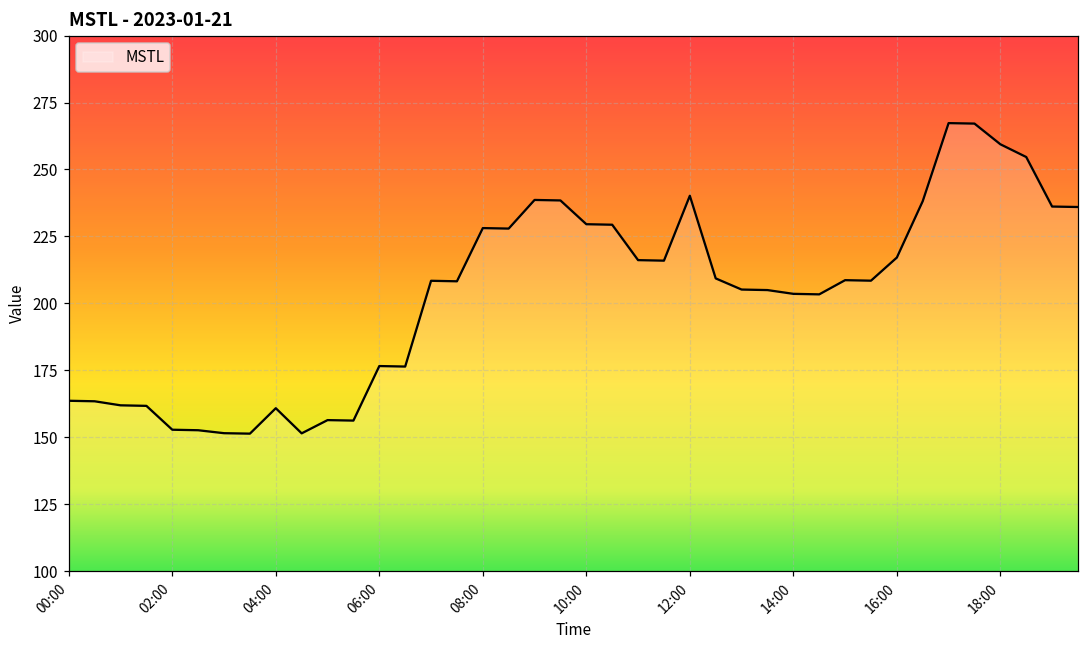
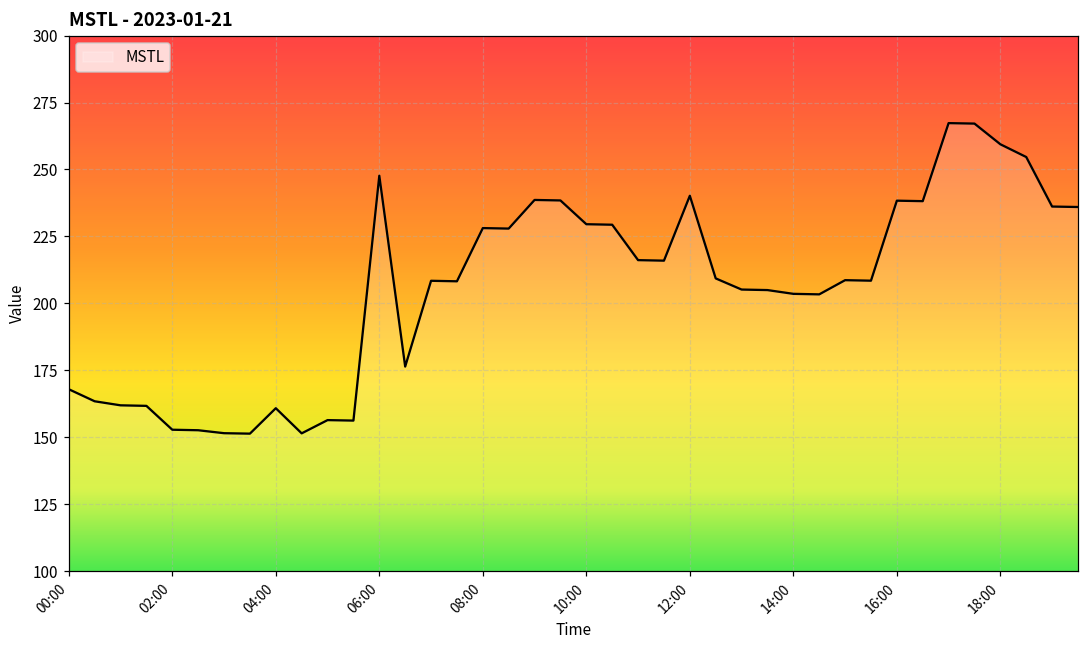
00:00: 164 -> 168
06:00: 177 -> 248
16:00: 217 -> 238
